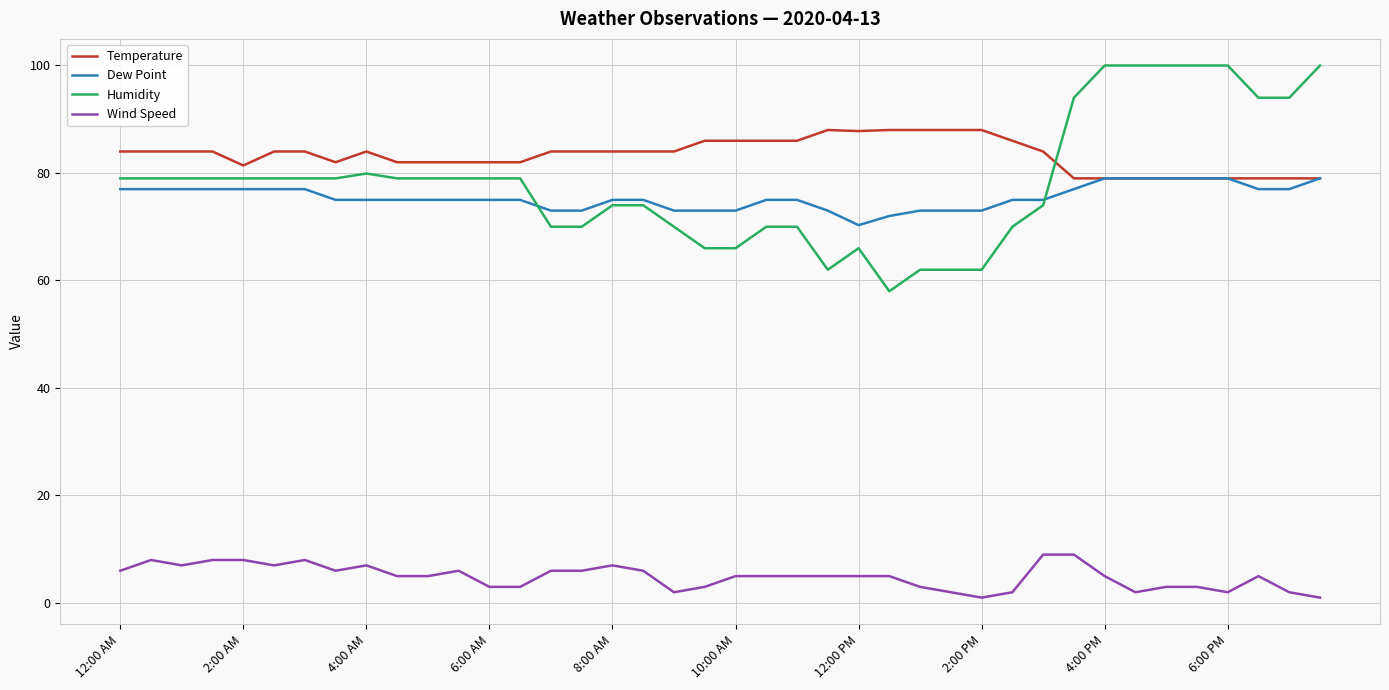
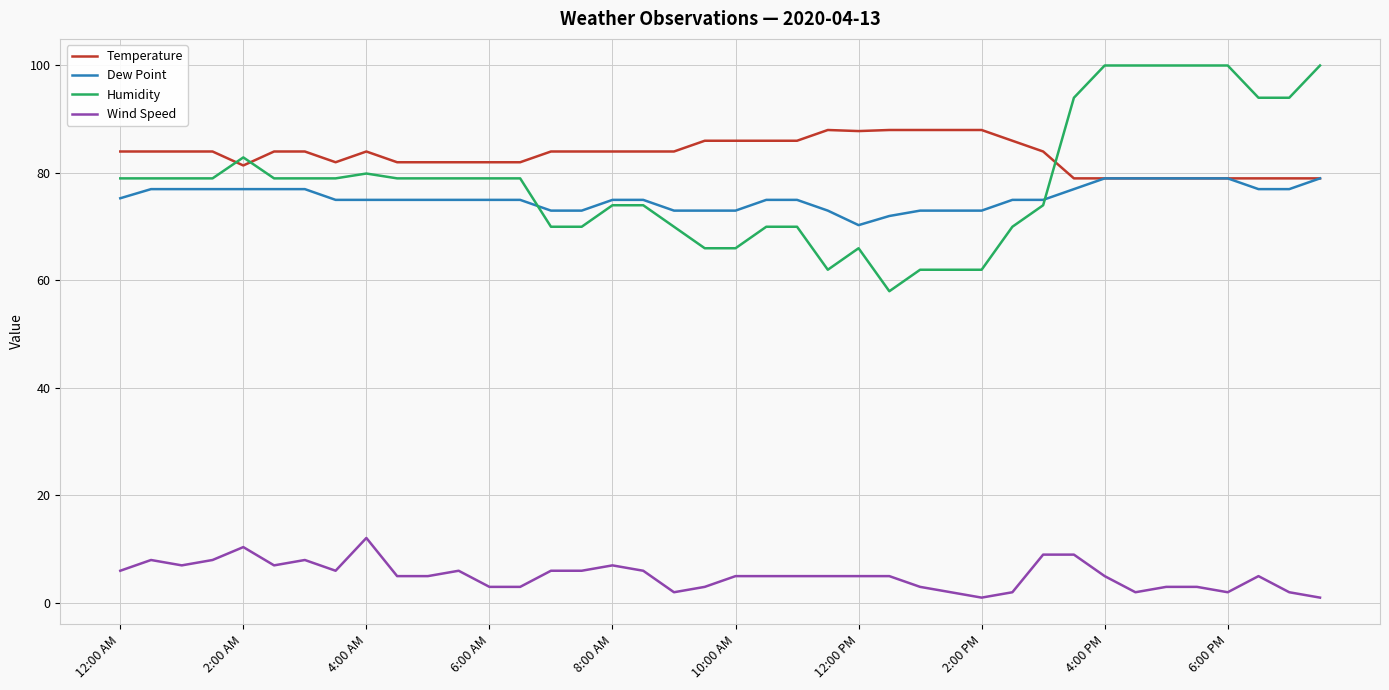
Dew Point, 12:00 AM: 77 -> 75
Humidity, 2:00 AM: 79 -> 83
Wind Speed, 2:00 AM: 8 -> 10
Wind Speed, 4:00 AM: 7 -> 12
